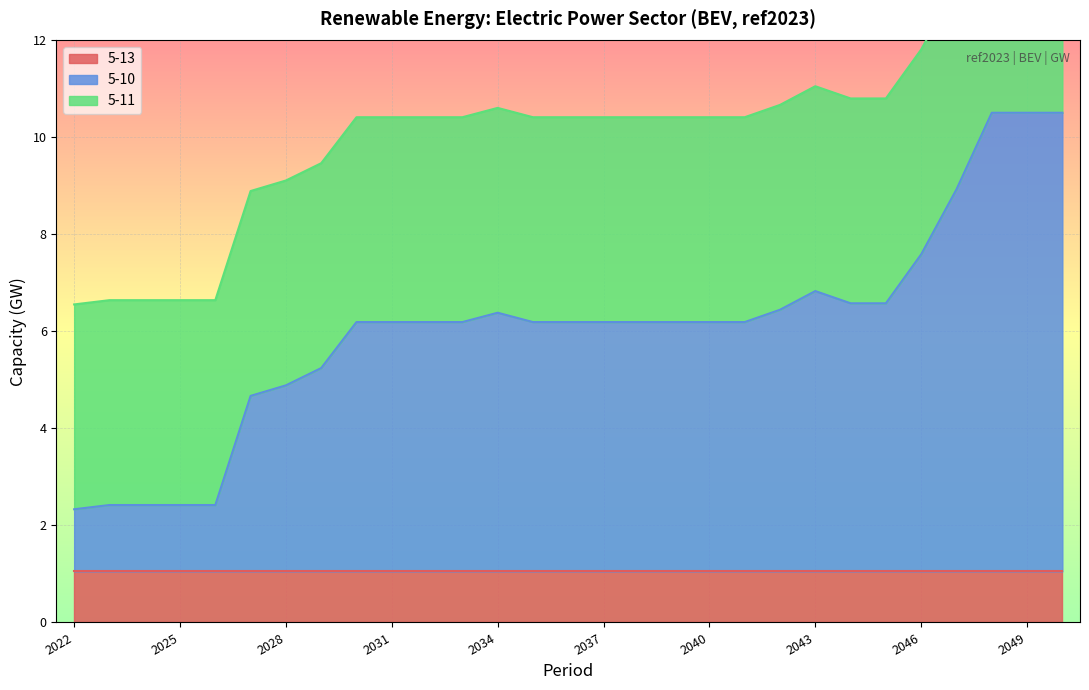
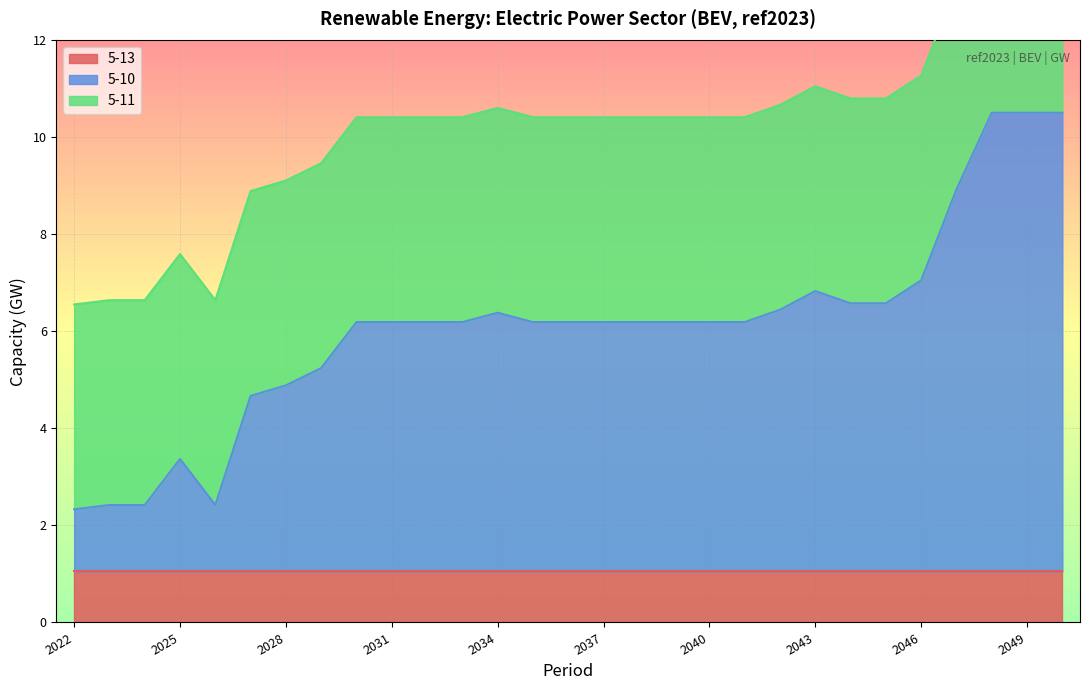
5-10, 2025: 2.4 -> 3.4
5-10, 2046: 7.6 -> 7.0
